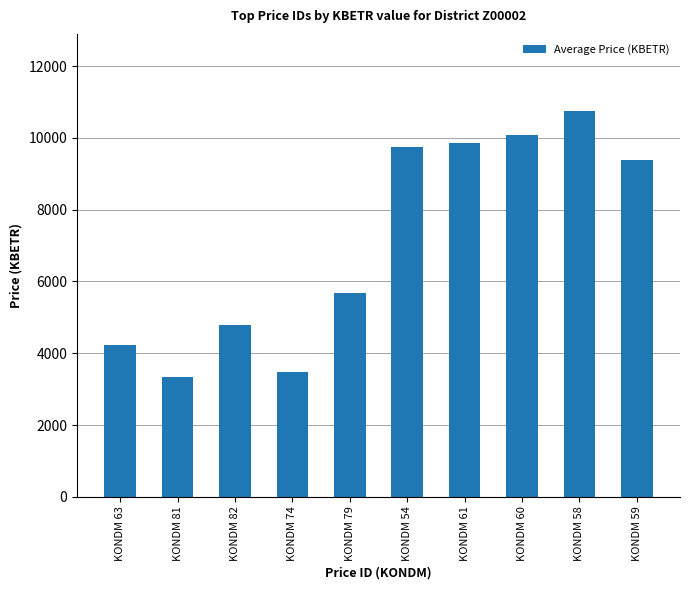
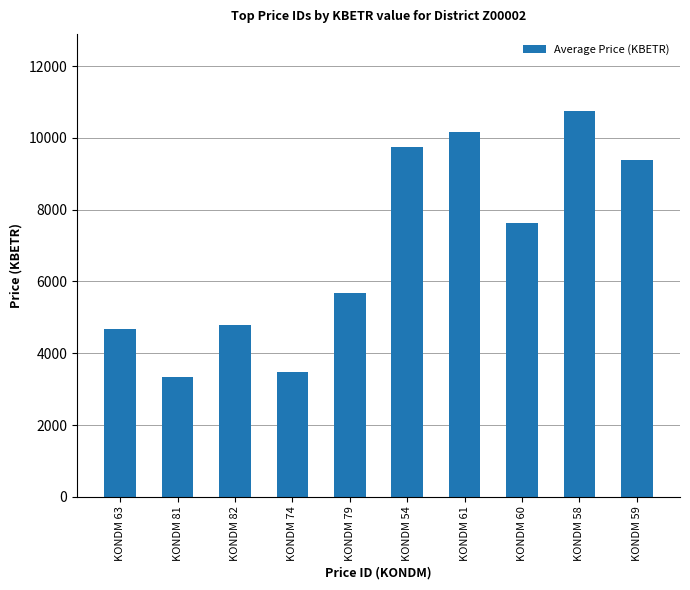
KONDM 63: 4200 -> 4700
KONDM 61: 9900 -> 10200
KONDM 60: 10100 -> 7600
